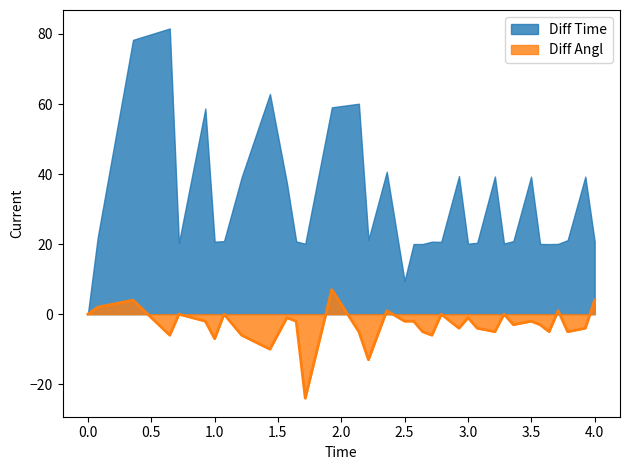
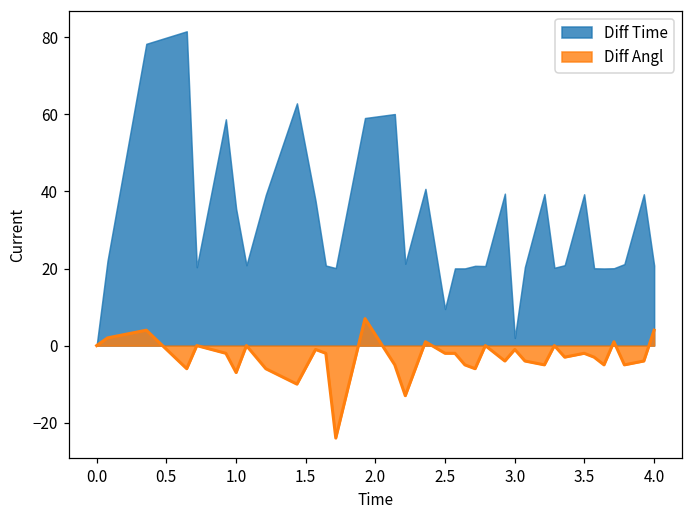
Diff Time, 1.0: 21 -> 36
Diff Time, 3.0: 20 -> 2
